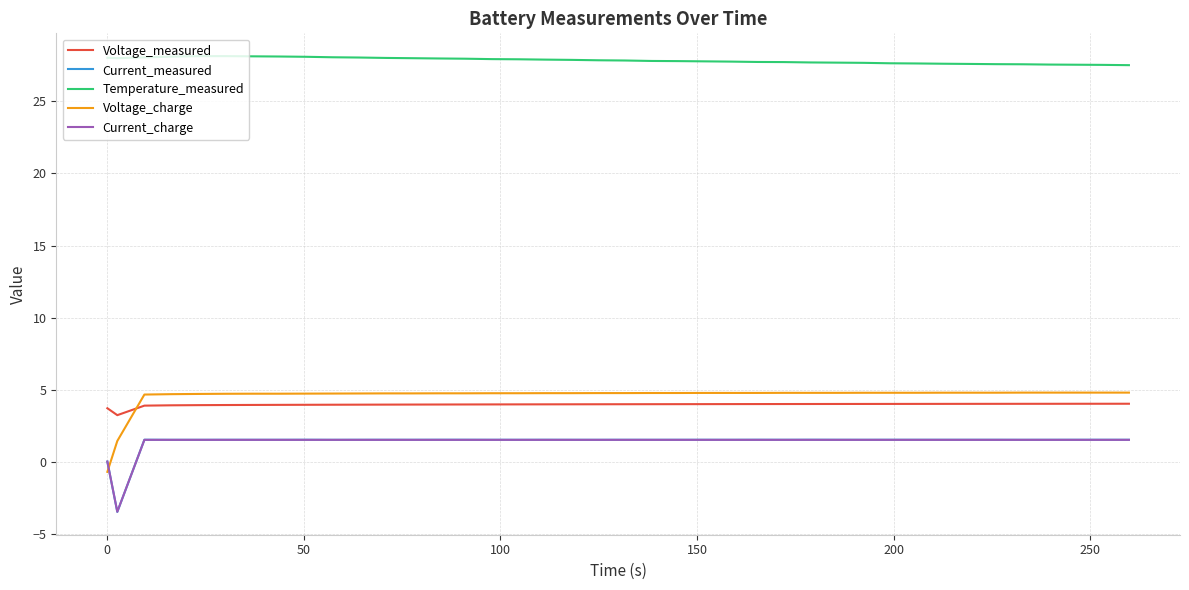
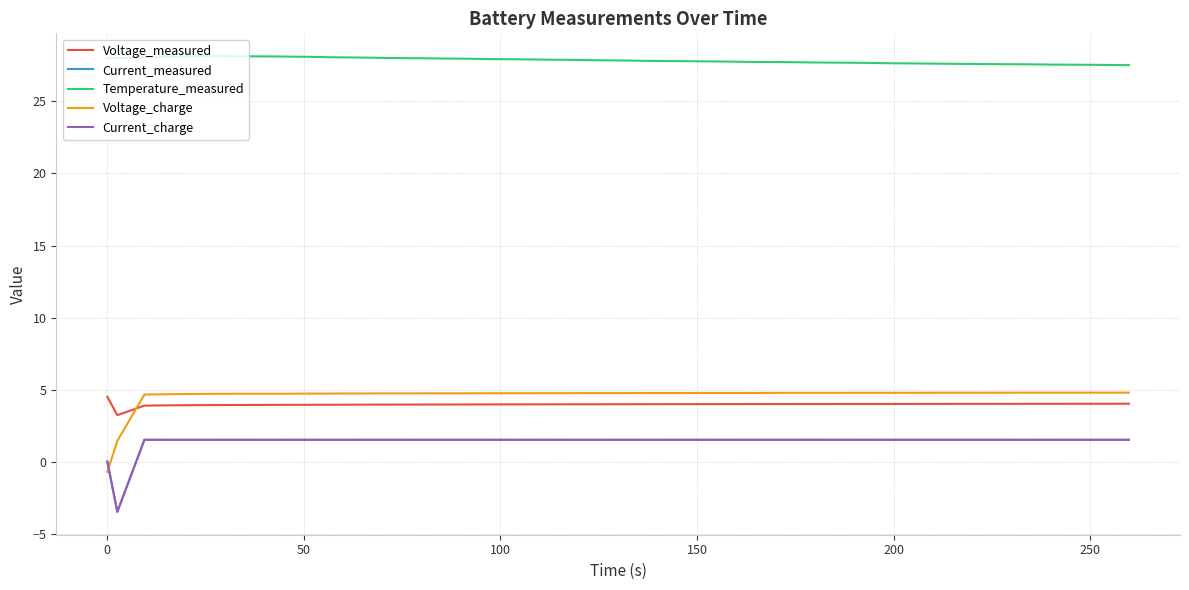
Voltage_measured, 0: 3.7 -> 4.5
